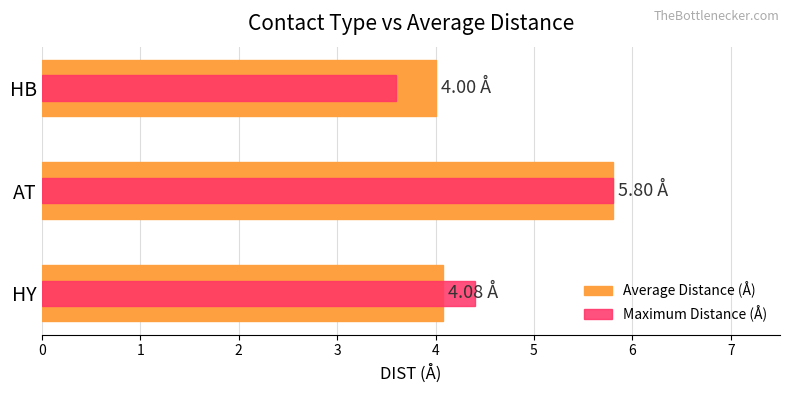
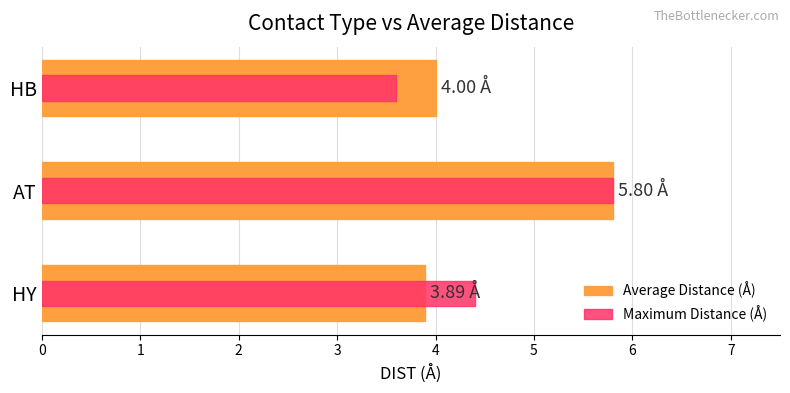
Average Distance (Å), HY: 4.08 -> 3.89
